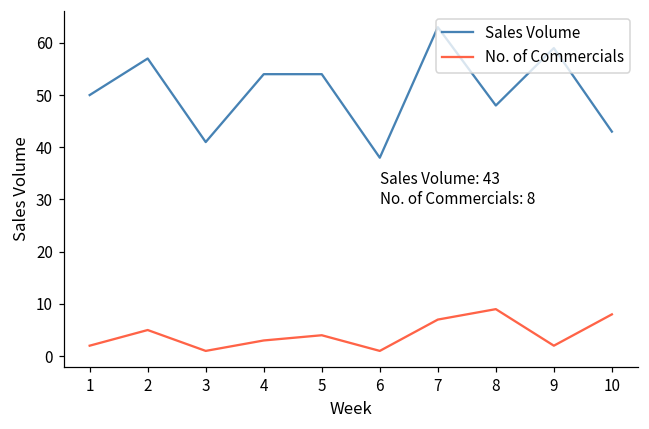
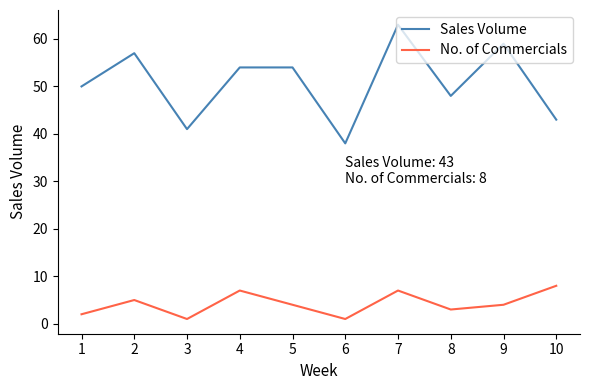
No. of Commercials, 4: 3 -> 7
No. of Commercials, 8: 9 -> 3
No. of Commercials, 9: 2 -> 4
